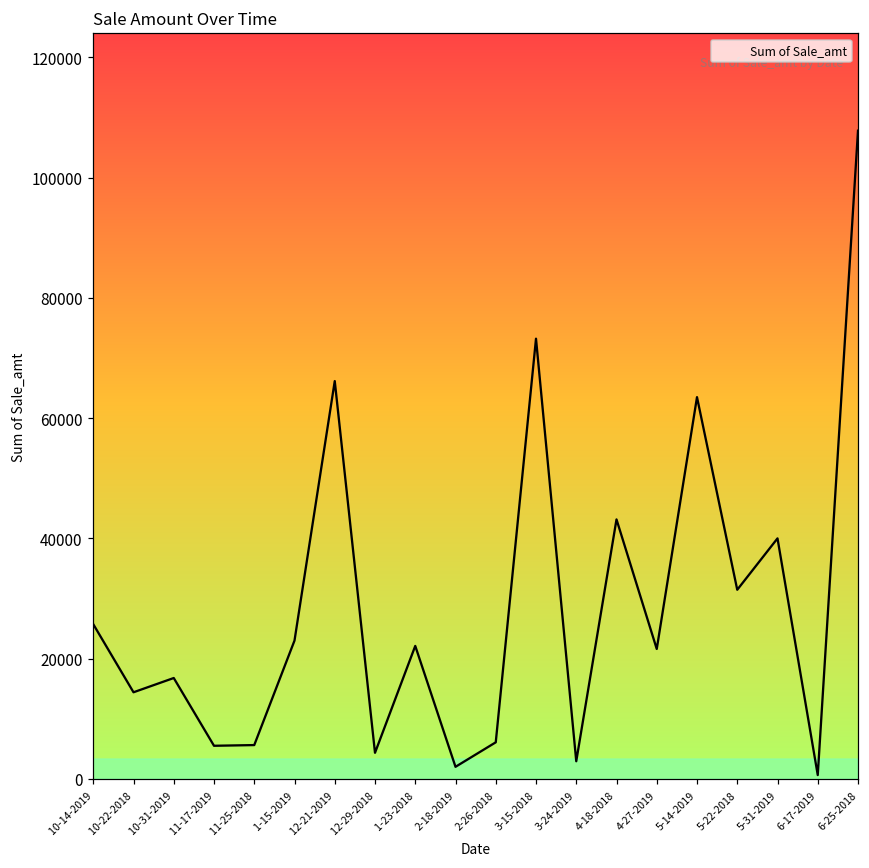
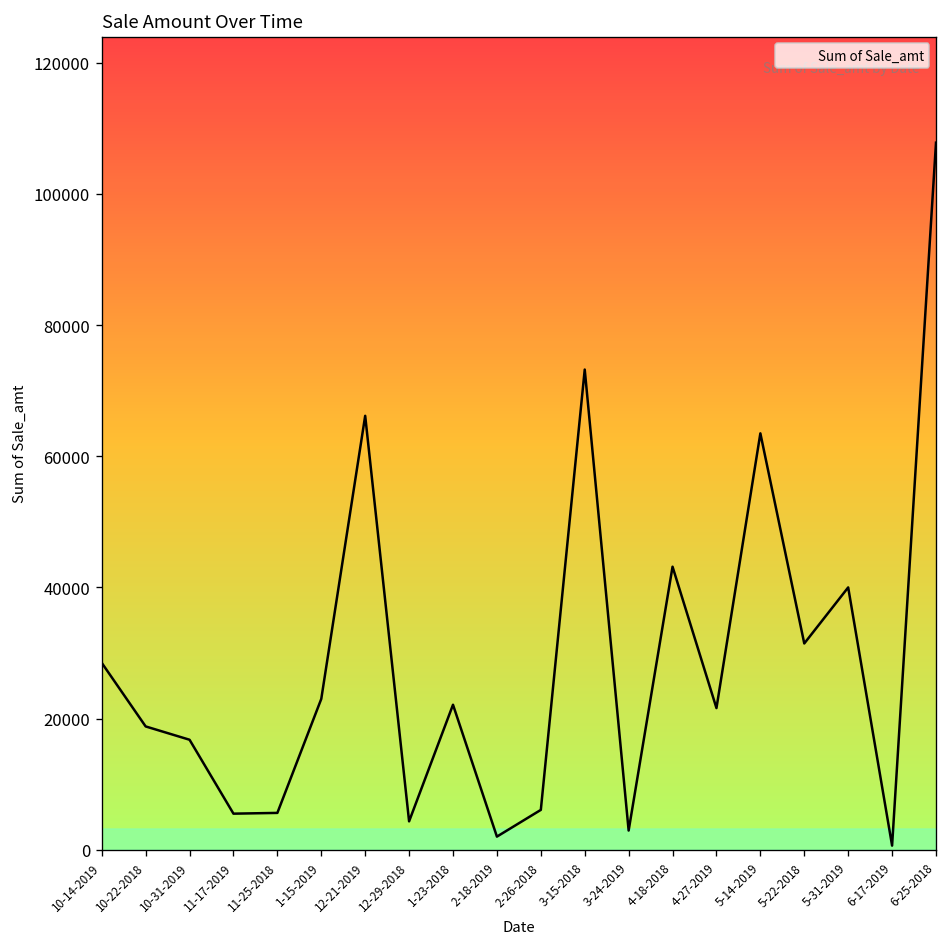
10-14-2019: 26000 -> 29000
10-22-2018: 14000 -> 19000
